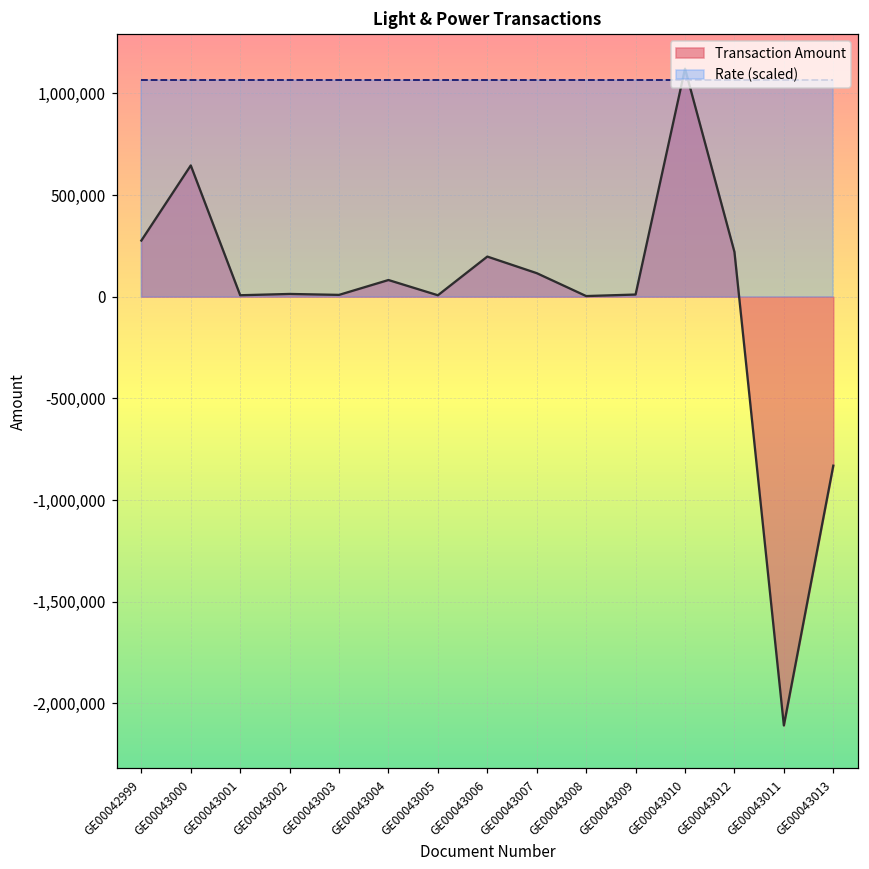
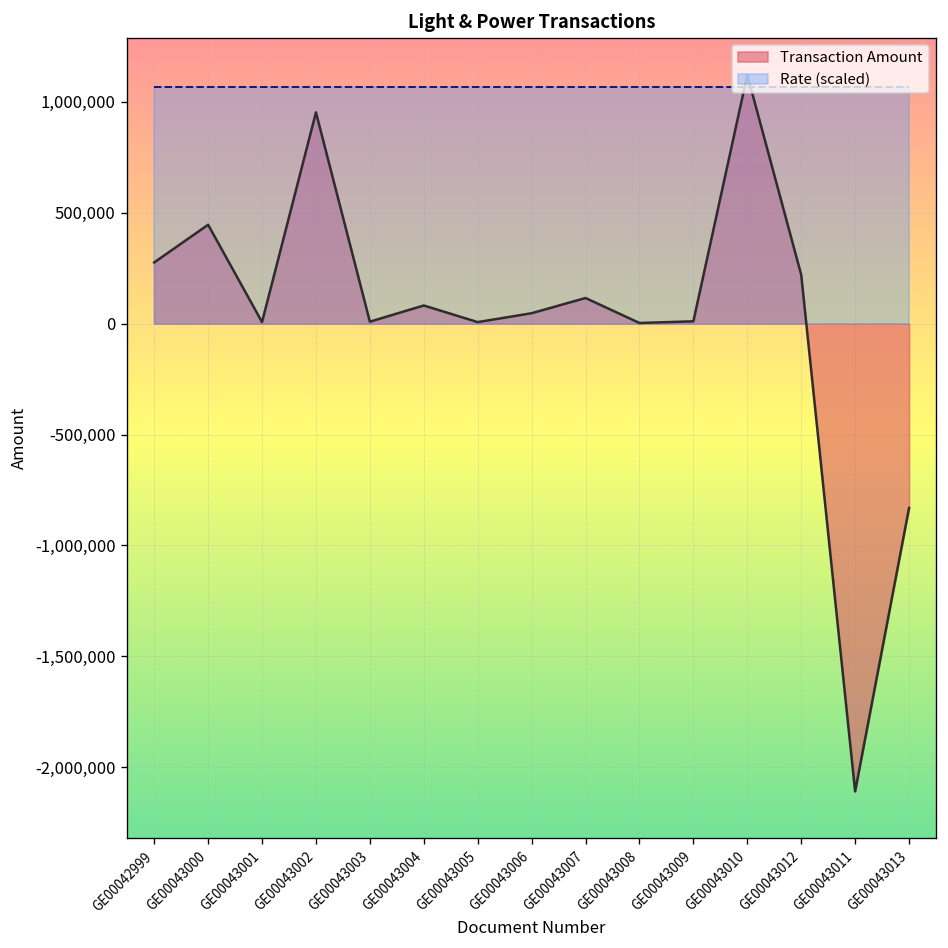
Transaction Amount, GE00043000: 650,000 -> 450,000
Transaction Amount, GE00043002: 10,000 -> 950,000
Transaction Amount, GE00043006: 200,000 -> 50,000
